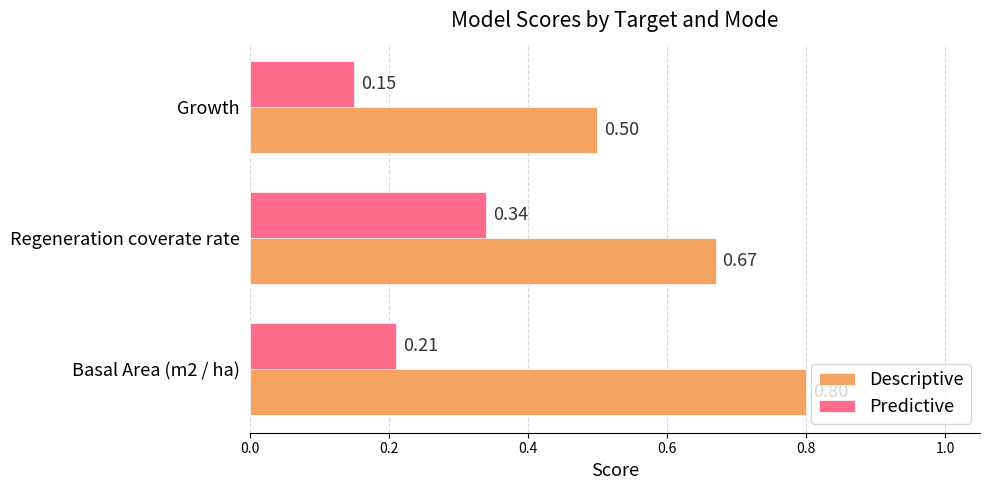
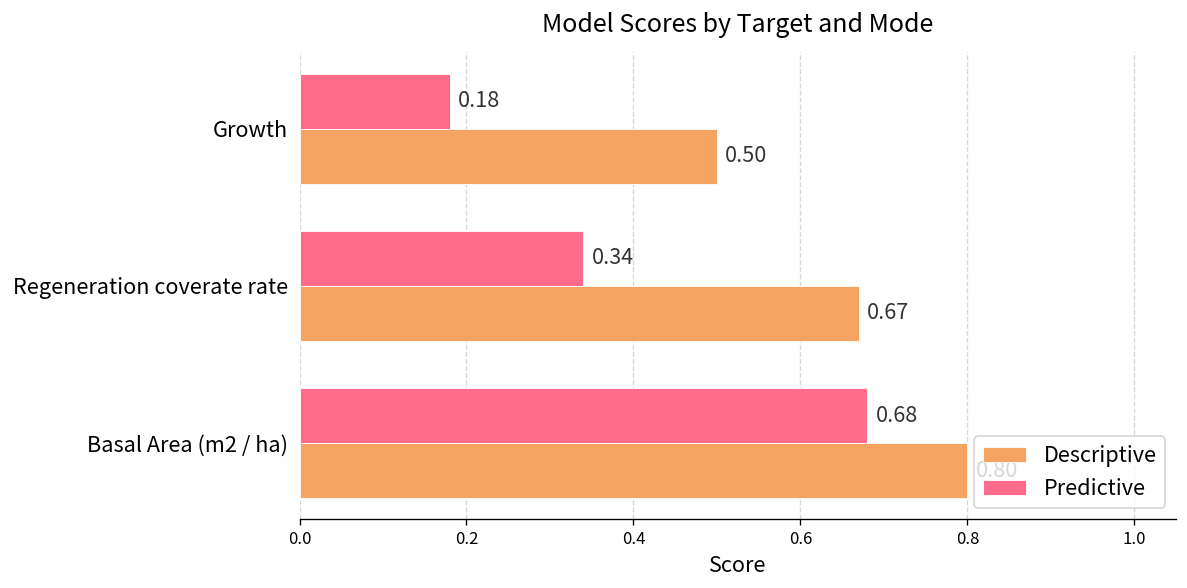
Predictive, Growth: 0.15 -> 0.18
Predictive, Basal Area (m2 / ha): 0.21 -> 0.68
